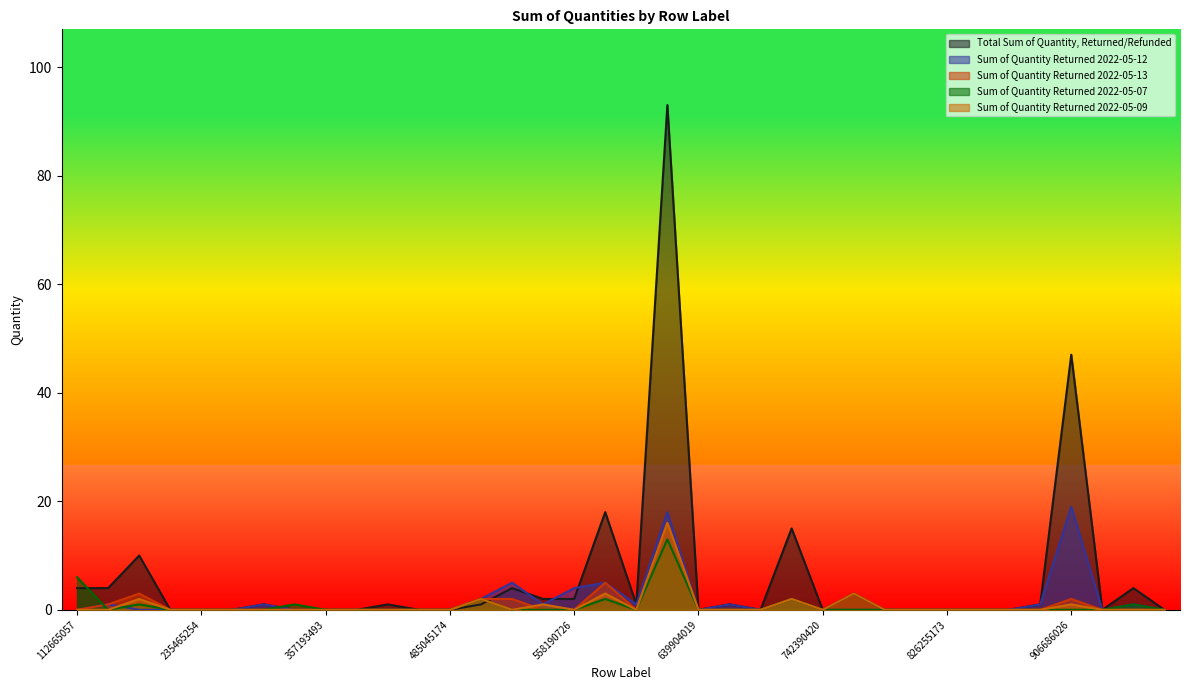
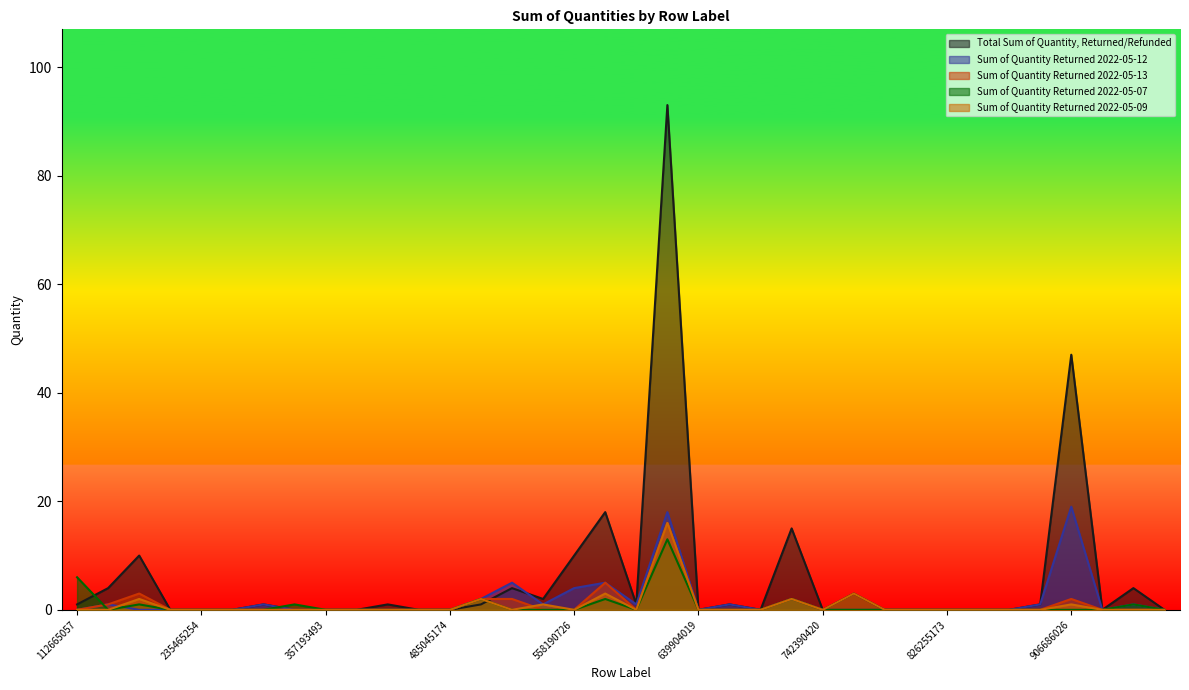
Total Sum of Quantity, Returned/Refunded, 112665057: 4 -> 1
Total Sum of Quantity, Returned/Refunded, 558190726: 2 -> 10
